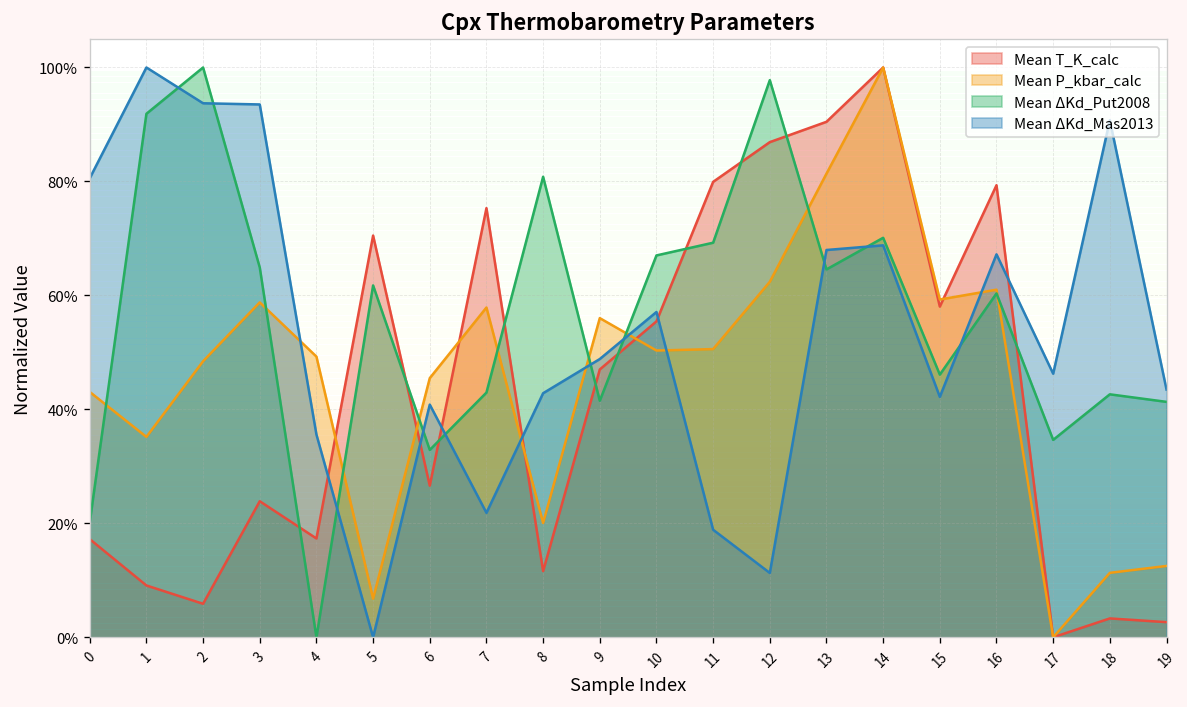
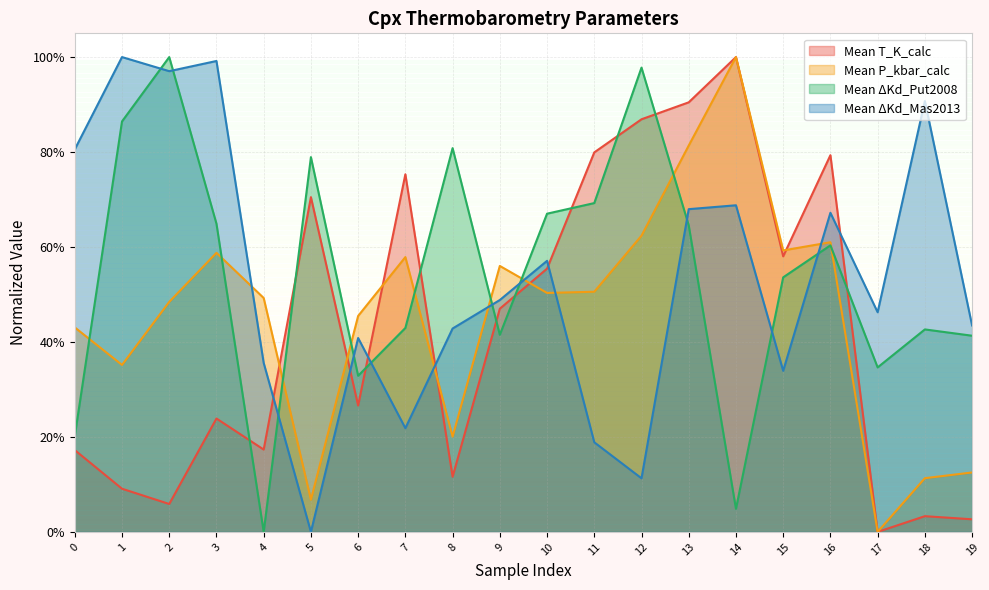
Mean ΔKd_Put2008, 1: 92% -> 86%
Mean ΔKd_Mas2013, 2: 94% -> 97%
Mean ΔKd_Mas2013, 3: 94% -> 99%
Mean ΔKd_Put2008, 5: 62% -> 79%
Mean ΔKd_Put2008, 14: 70% -> 5%
Mean ΔKd_Put2008, 15: 46% -> 54%
Mean ΔKd_Mas2013, 15: 42% -> 34%
